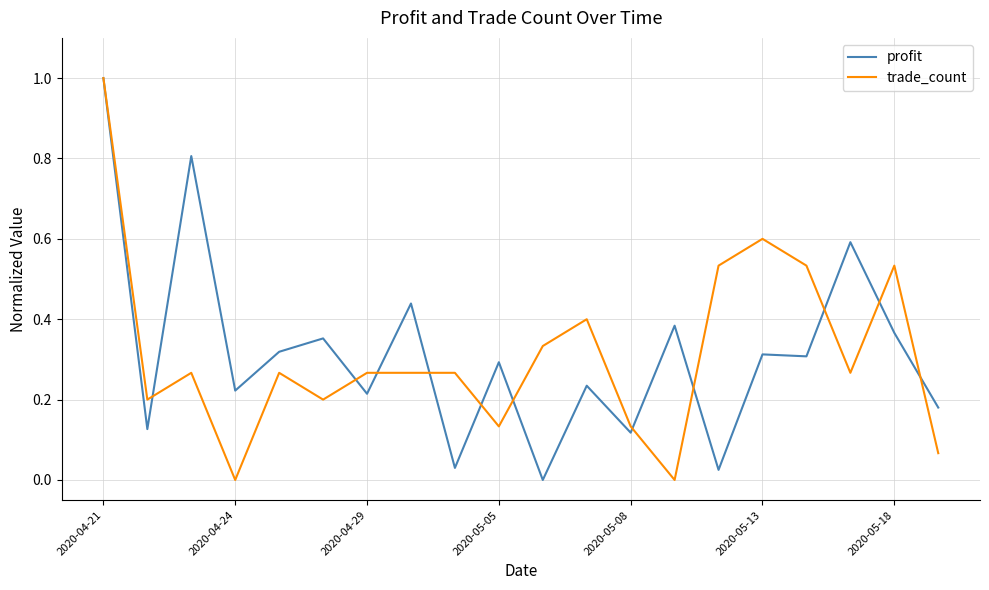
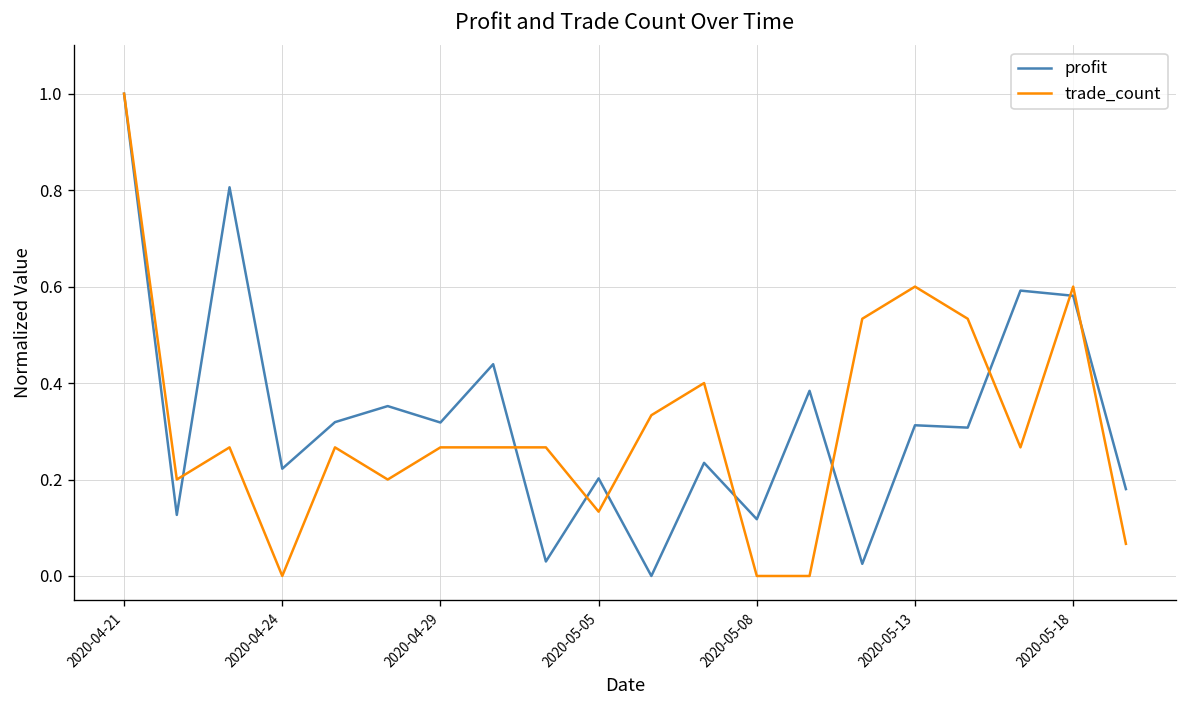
profit, 2020-04-29: 0.21 -> 0.32
profit, 2020-05-05: 0.29 -> 0.20
trade_count, 2020-05-08: 0.13 -> 0.00
profit, 2020-05-18: 0.37 -> 0.58
trade_count, 2020-05-18: 0.53 -> 0.60
